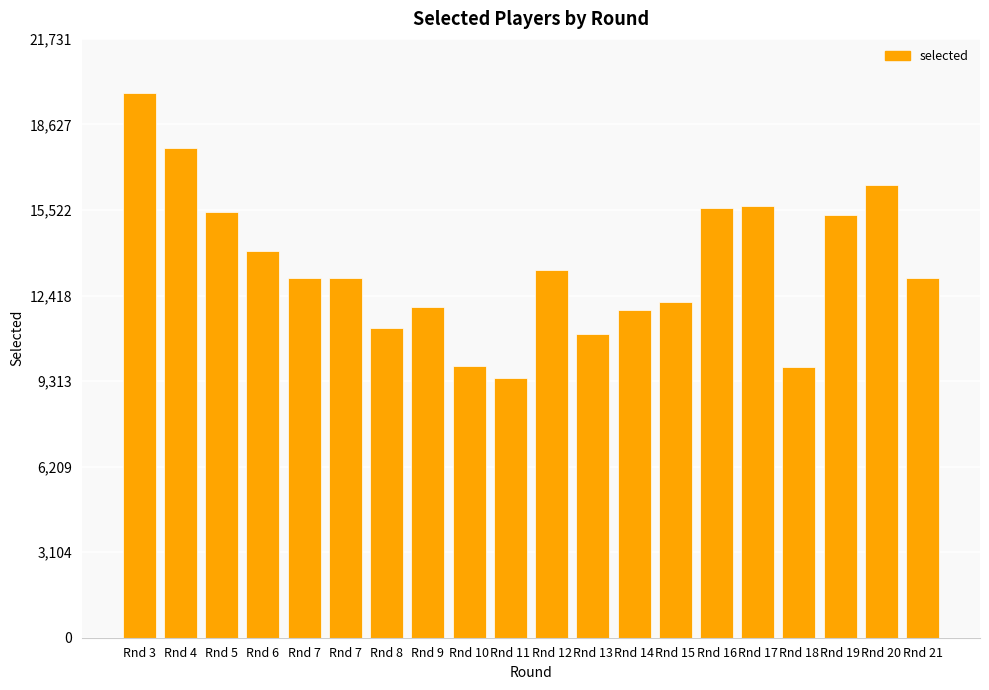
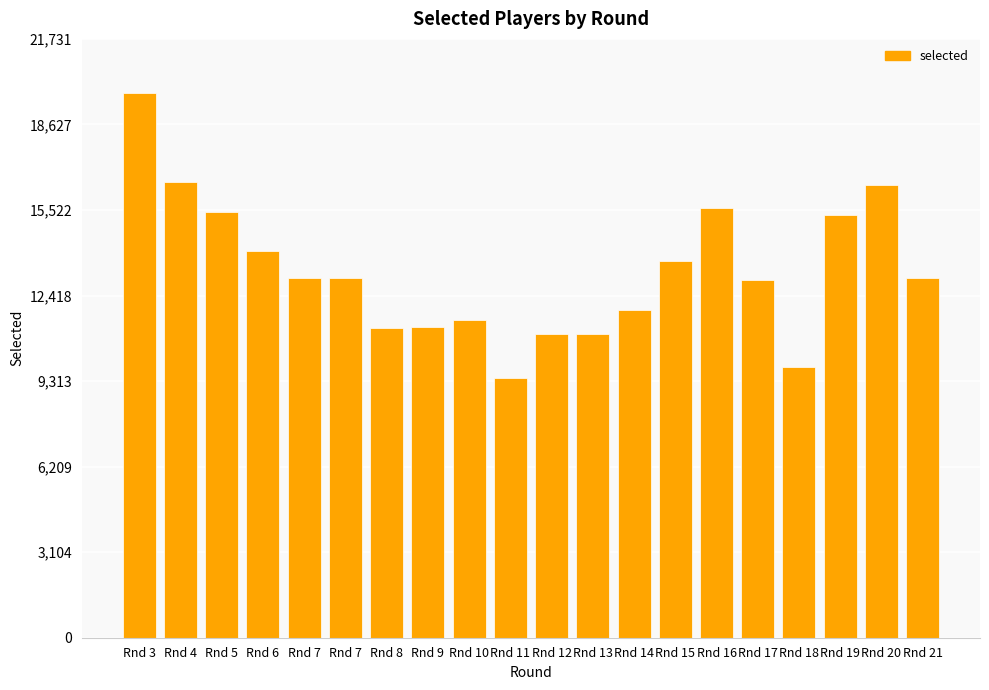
Rnd 4: 17,800 -> 16,600
Rnd 9: 12,000 -> 11,300
Rnd 10: 9,900 -> 11,500
Rnd 12: 13,400 -> 11,000
Rnd 15: 12,200 -> 13,700
Rnd 17: 15,700 -> 13,000
